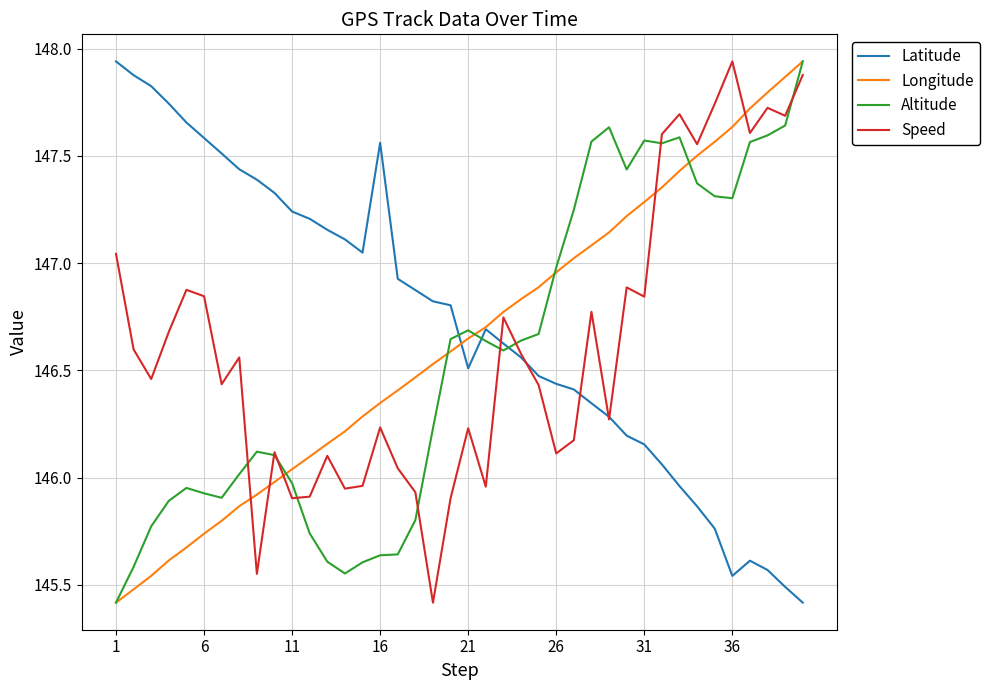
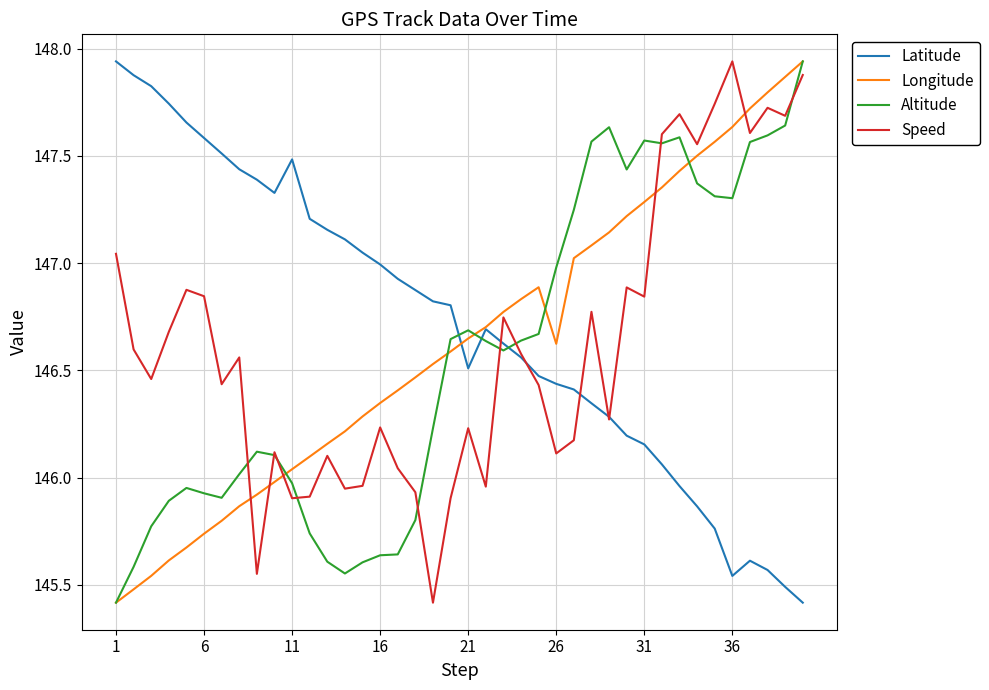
Latitude, 11: 147.24 -> 147.48
Latitude, 16: 147.56 -> 146.99
Longitude, 26: 146.96 -> 146.62
